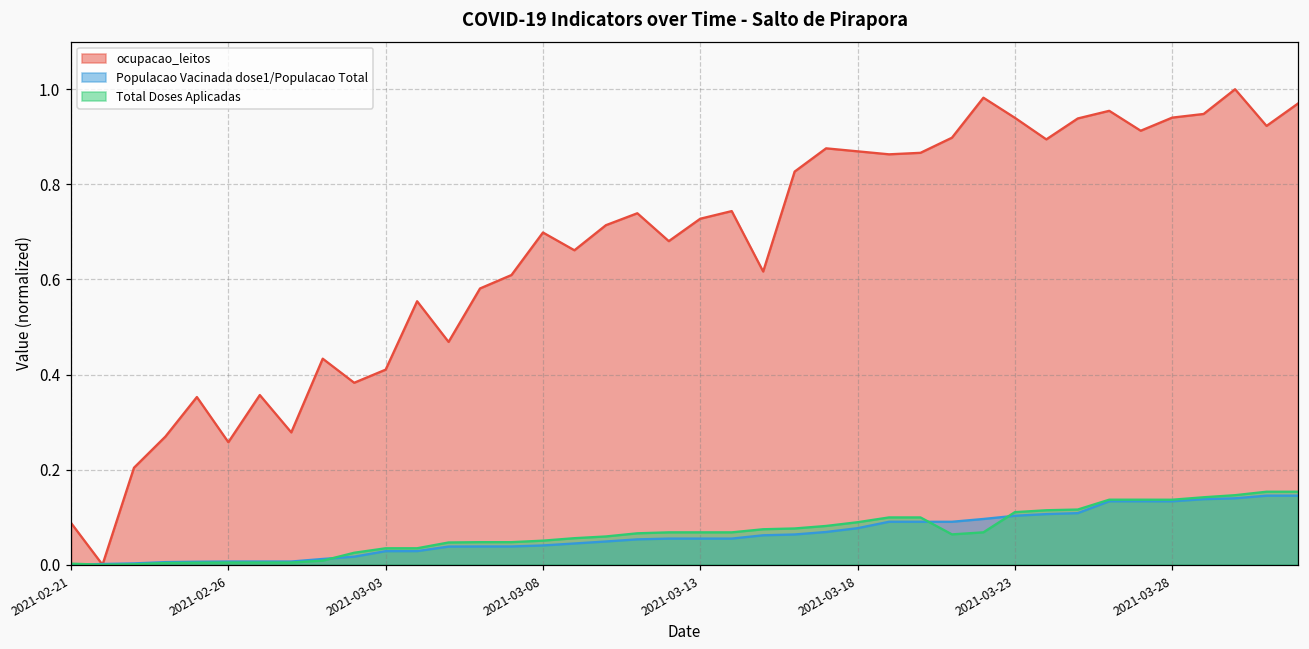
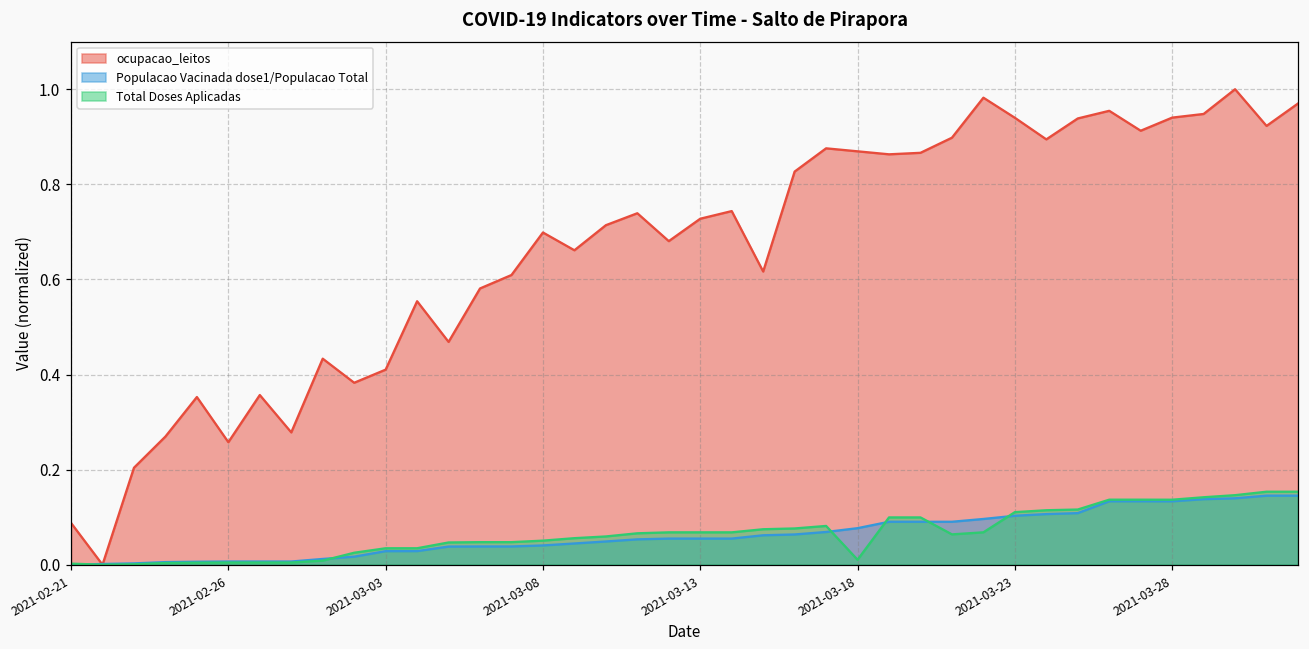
Total Doses Aplicadas, 2021-03-18: 0.09 -> 0.01
